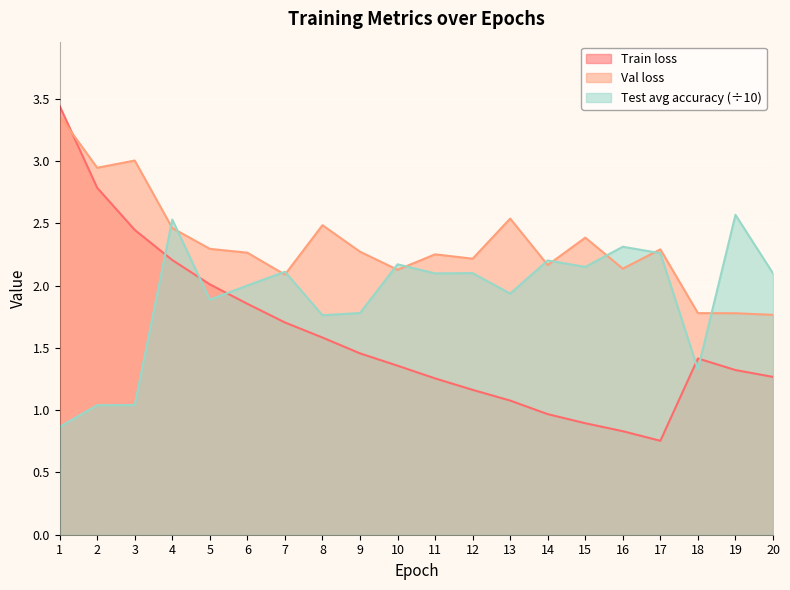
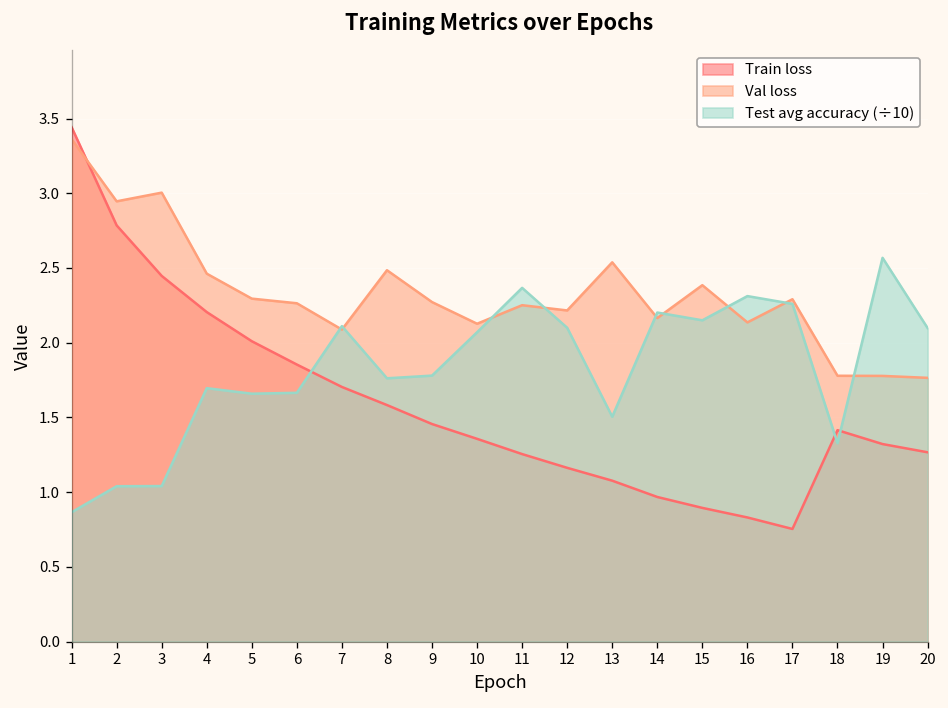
Test avg accuracy (÷10), 4: 2.53 -> 1.70
Test avg accuracy (÷10), 5: 1.89 -> 1.66
Test avg accuracy (÷10), 6: 2.00 -> 1.66
Test avg accuracy (÷10), 10: 2.17 -> 2.07
Test avg accuracy (÷10), 11: 2.10 -> 2.37
Test avg accuracy (÷10), 13: 1.94 -> 1.51
